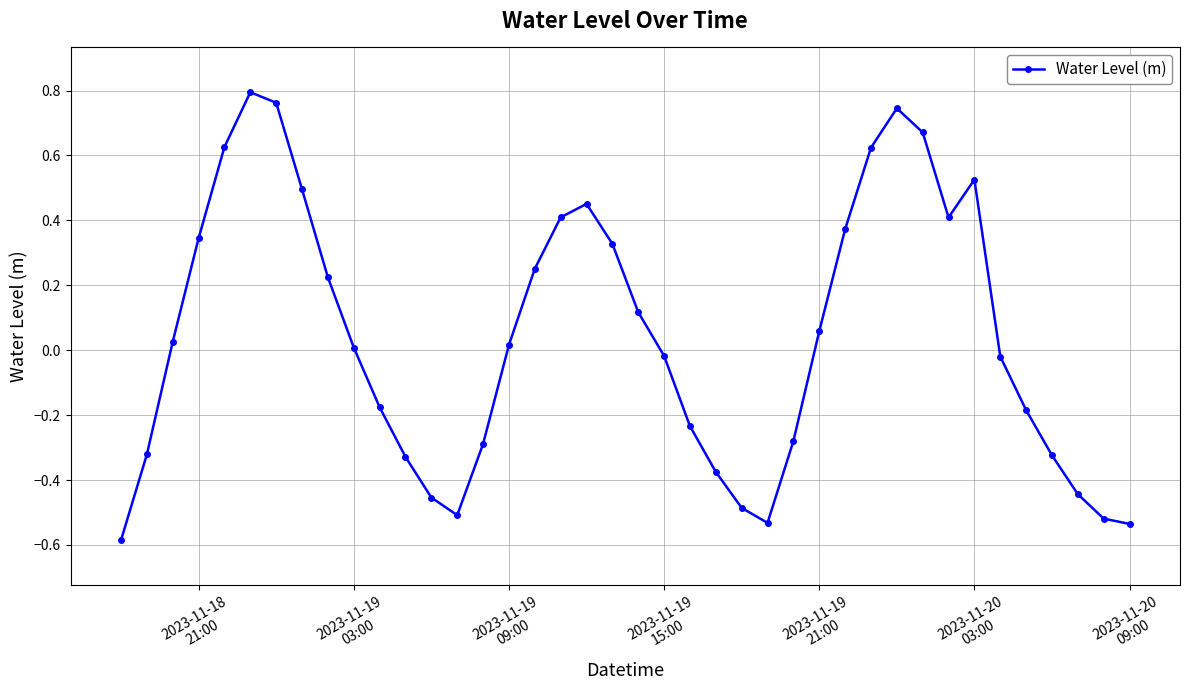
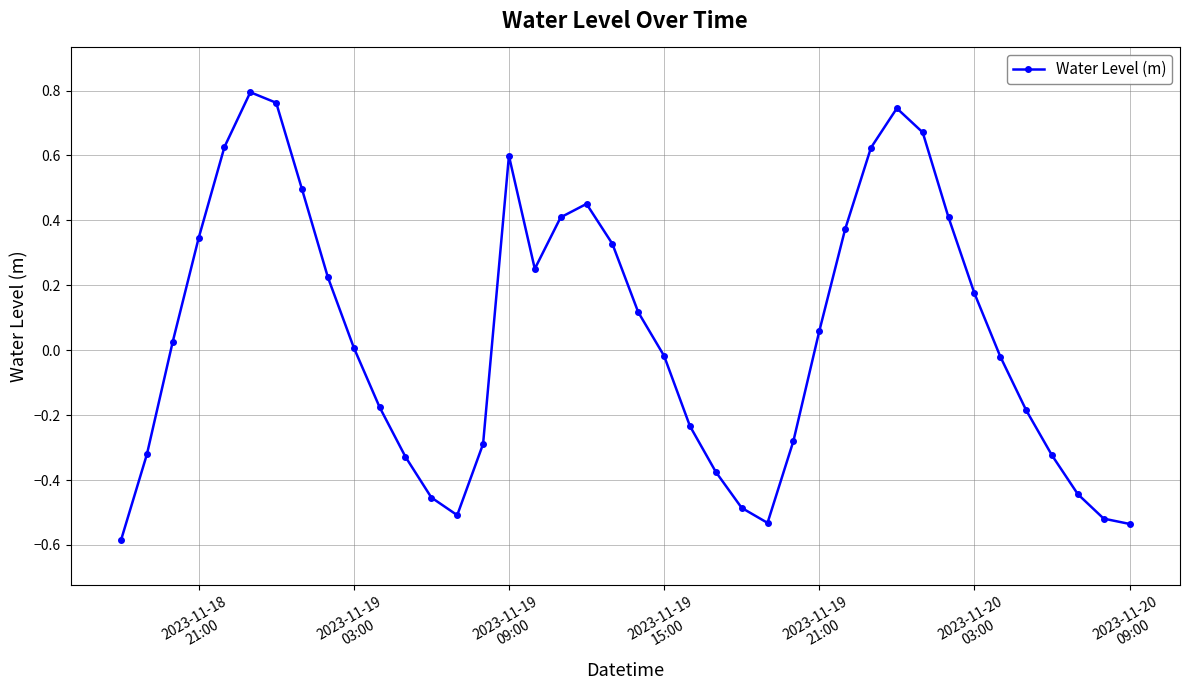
2023-11-19 09:00: 0.02 -> 0.60
2023-11-20 03:00: 0.53 -> 0.18
